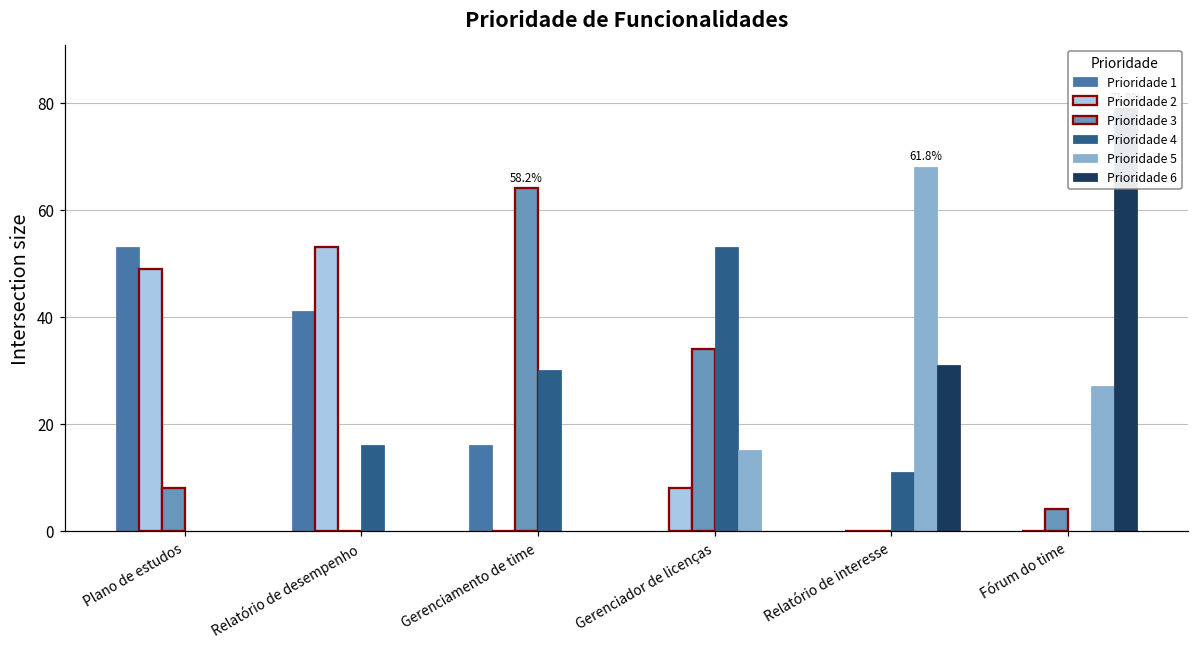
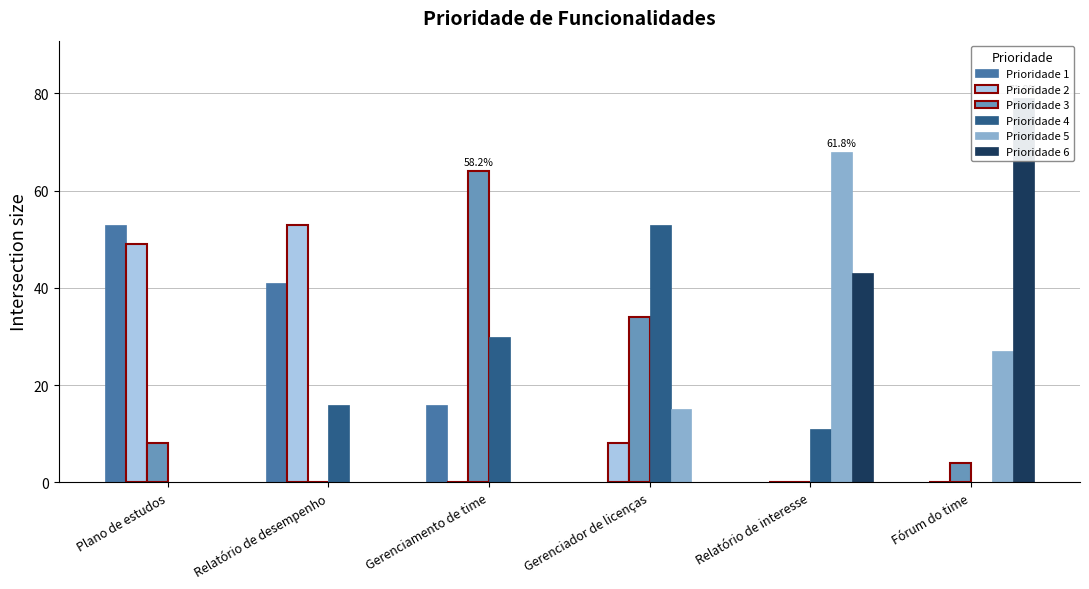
Prioridade 6, Relatório de interesse: 31 -> 43
